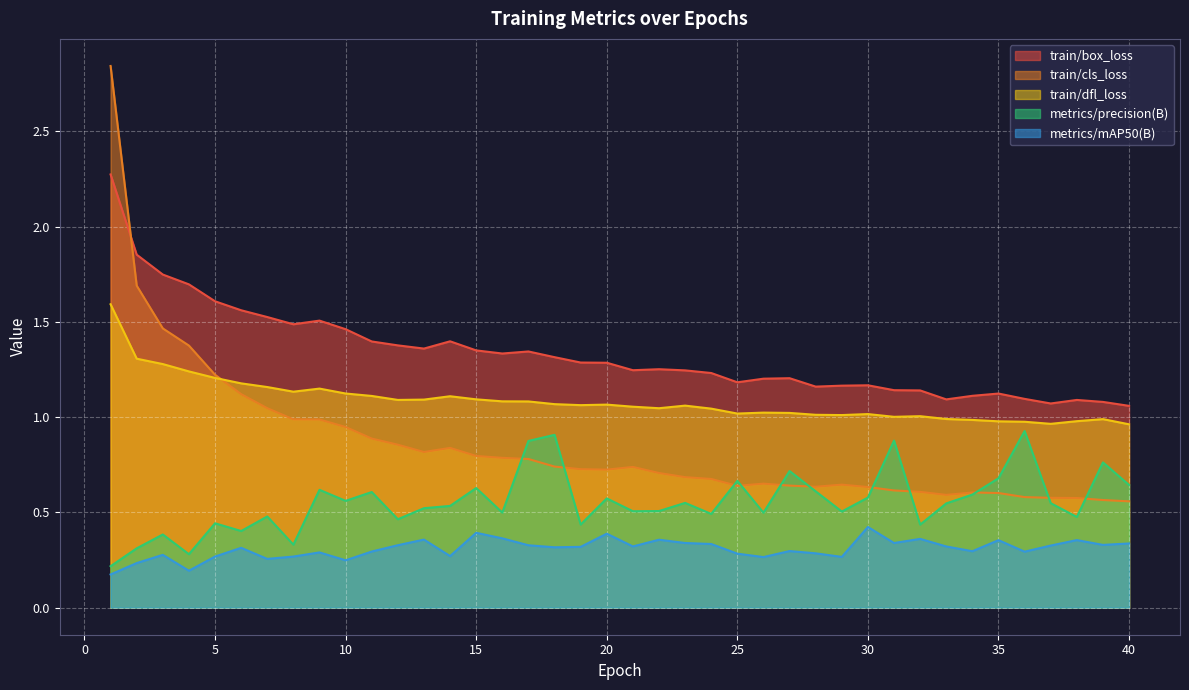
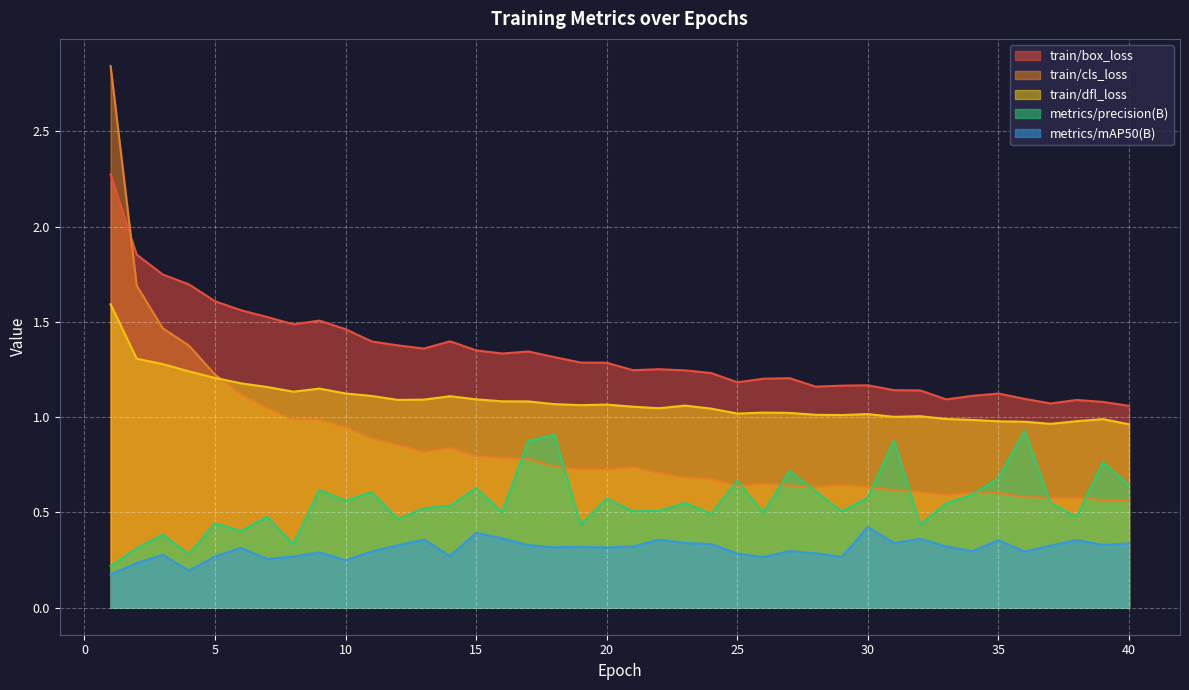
metrics/mAP50(B), 20: 0.39 -> 0.32
